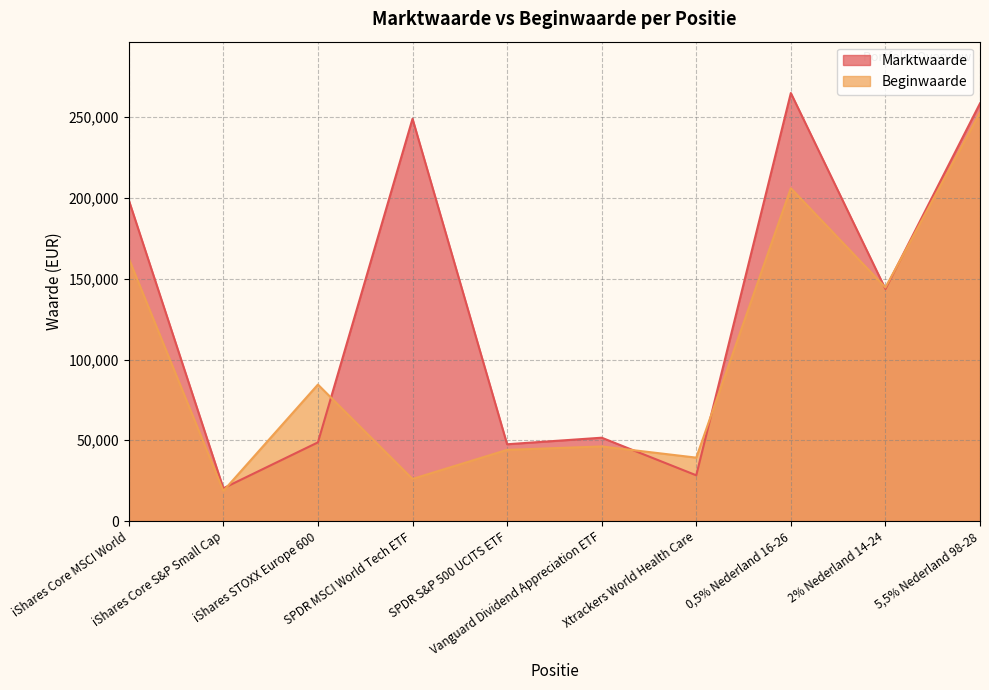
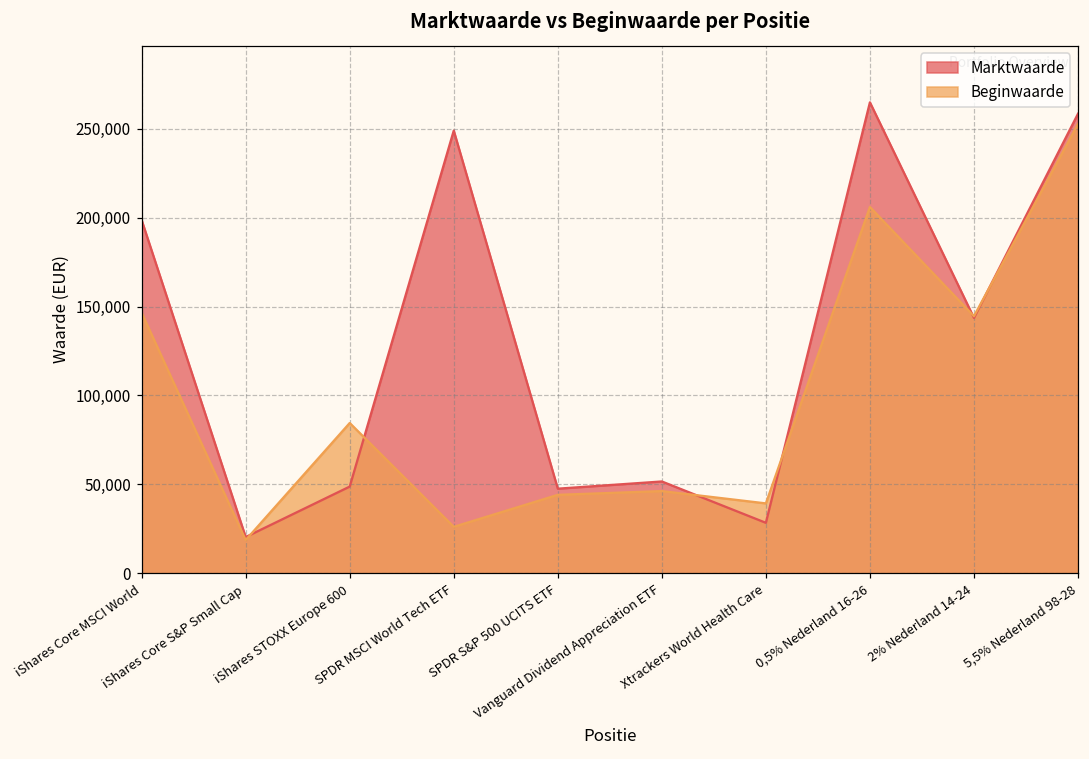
Beginwaarde, iShares Core MSCI World: 163,000 -> 147,000
